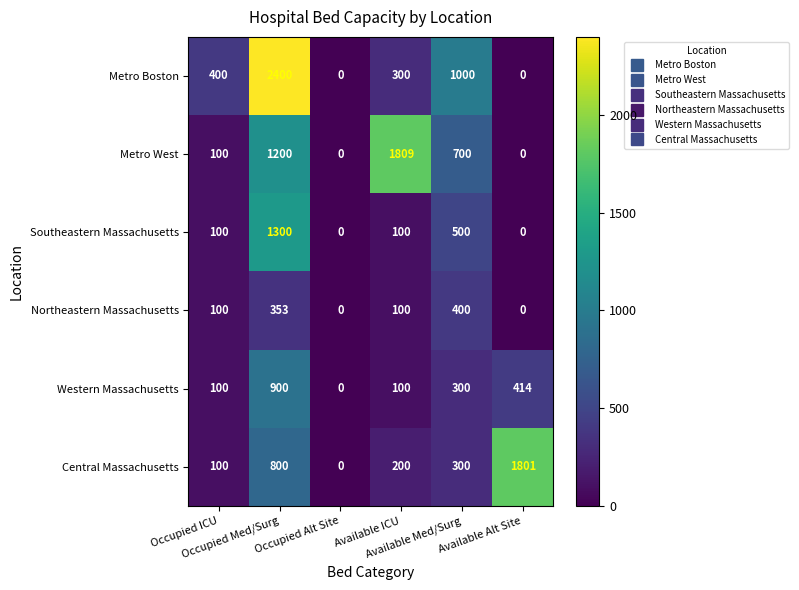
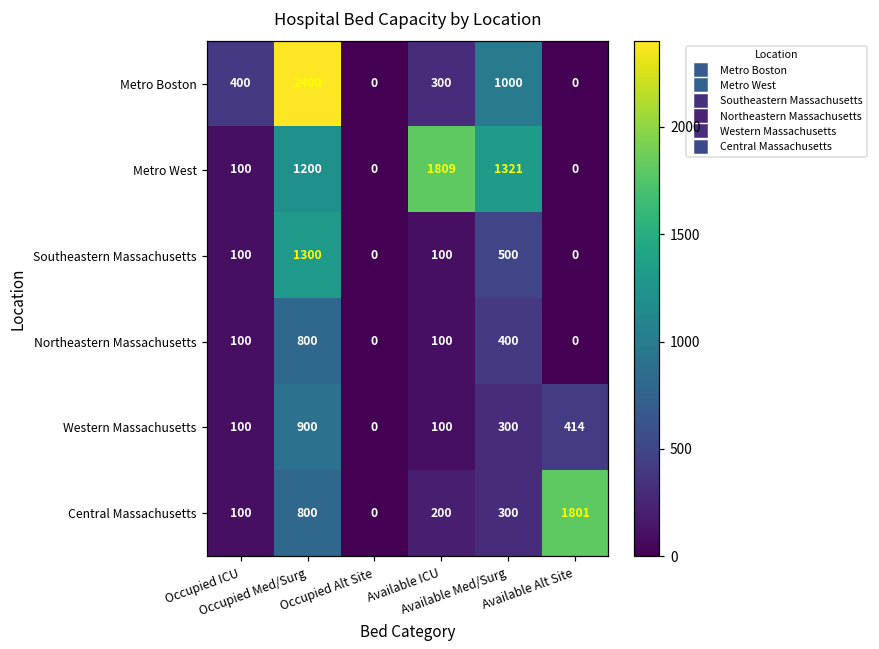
Metro West, Available Med/Surg: 700 -> 1321
Northeastern Massachusetts, Occupied Med/Surg: 353 -> 800
